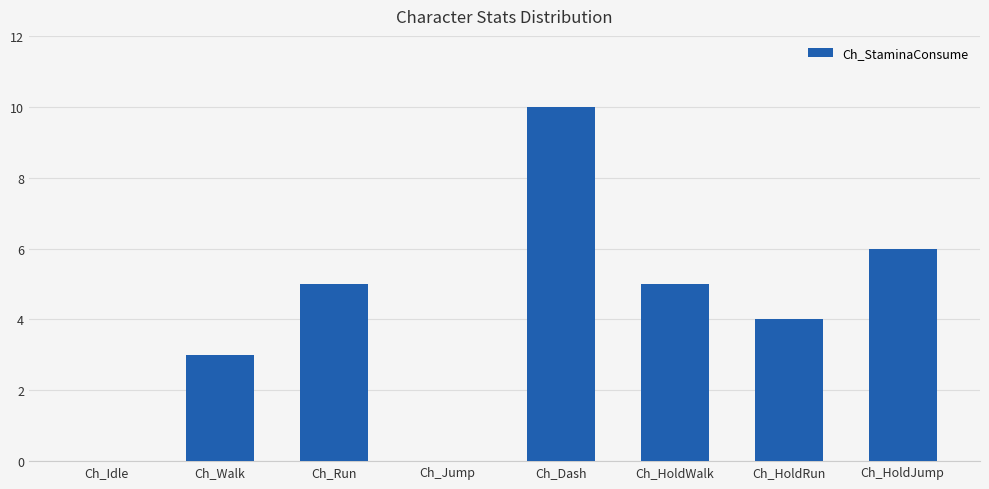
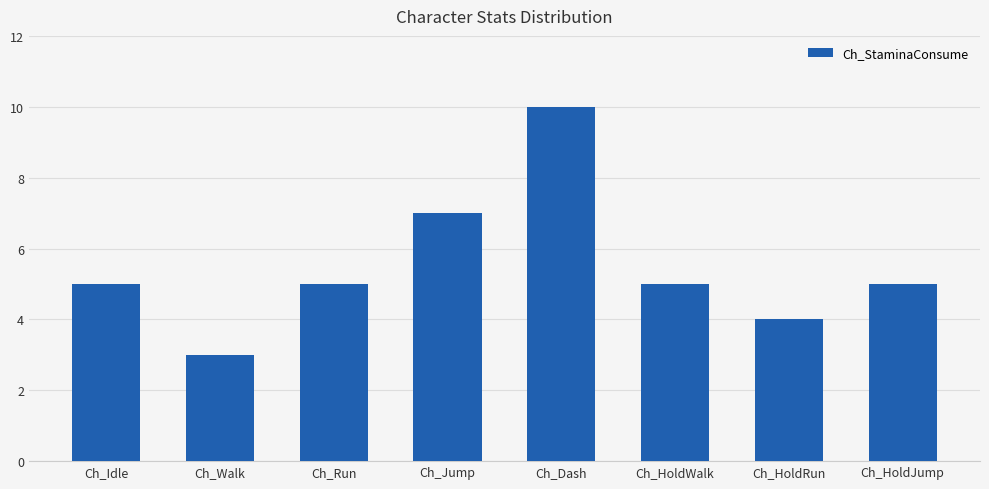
Ch_Idle: 0 -> 5
Ch_Jump: 0 -> 7
Ch_HoldJump: 6 -> 5
